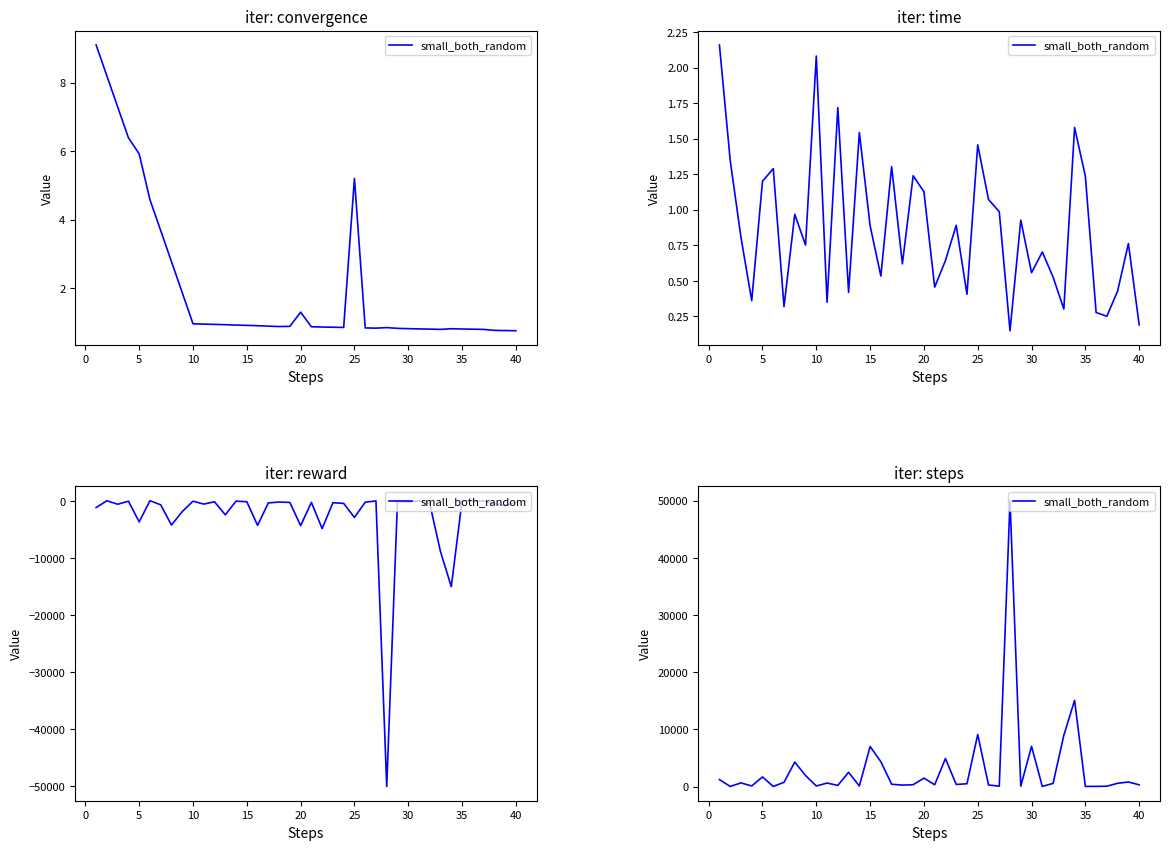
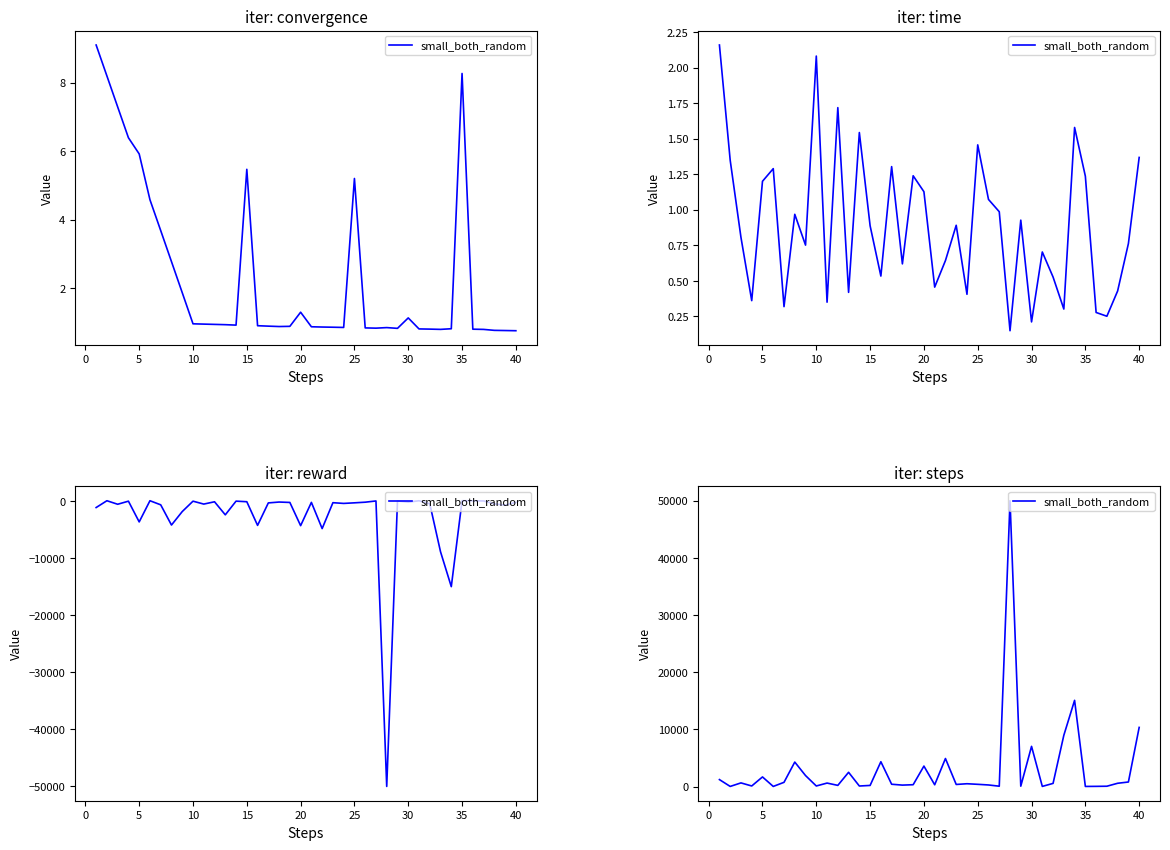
iter: convergence, 15: 0.9 -> 5.5
iter: convergence, 30: 0.8 -> 1.1
iter: convergence, 35: 0.8 -> 8.3
iter: time, 30: 0.56 -> 0.21
iter: time, 40: 0.19 -> 1.37
iter: reward, 25: -3000 -> 0
iter: steps, 15: 7000 -> 0
iter: steps, 20: 1000 -> 4000
iter: steps, 25: 9000 -> 0
iter: steps, 40: 0 -> 10000
